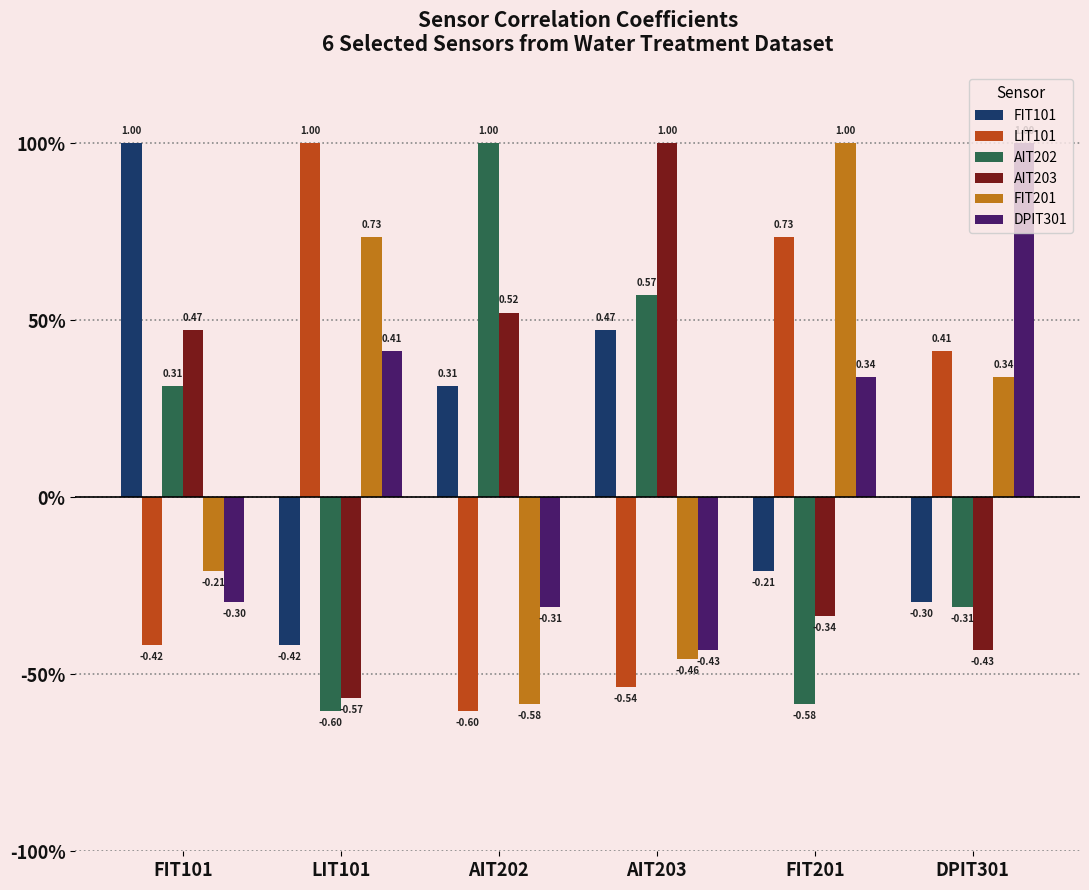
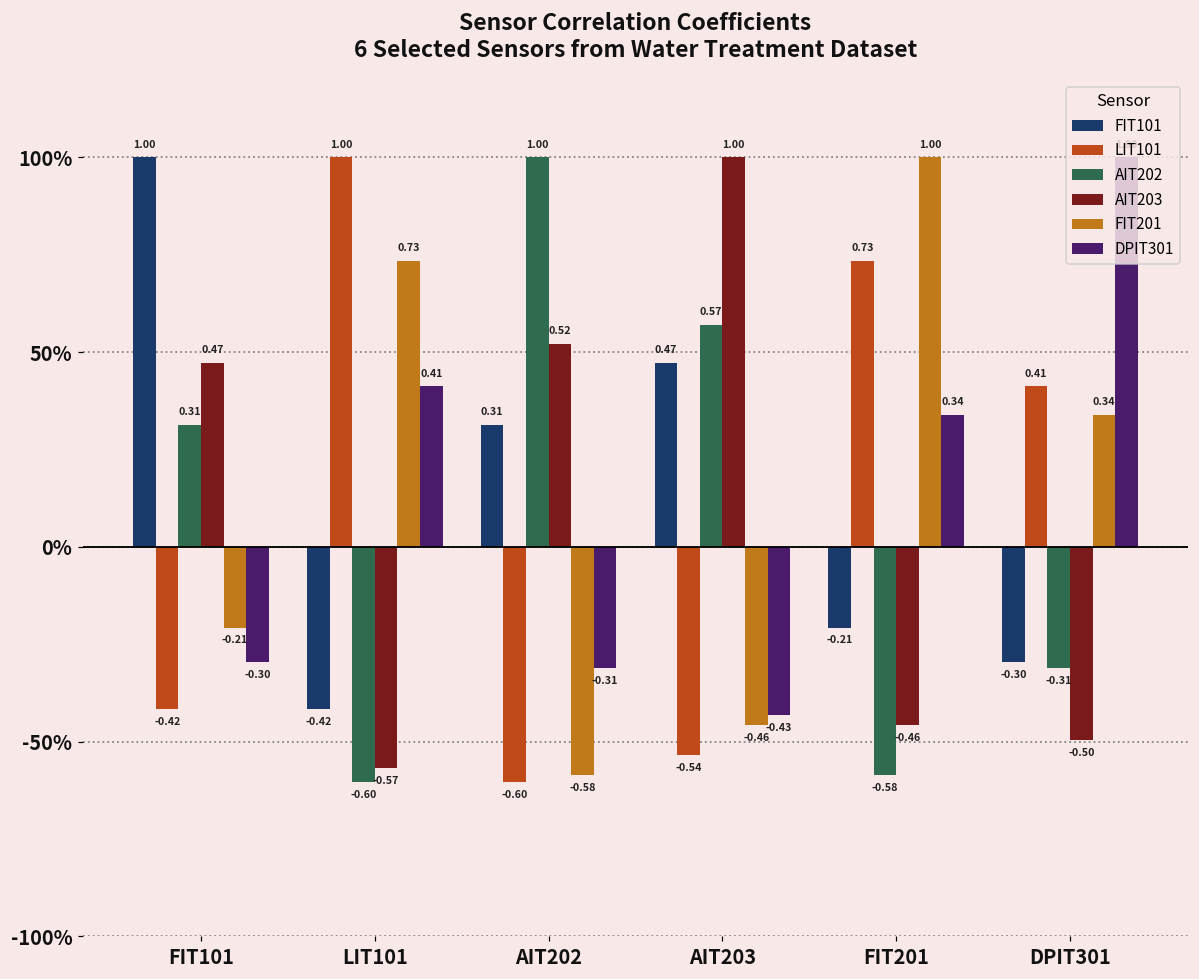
AIT203, FIT201: -0.34 -> -0.46
AIT203, DPIT301: -0.43 -> -0.50
